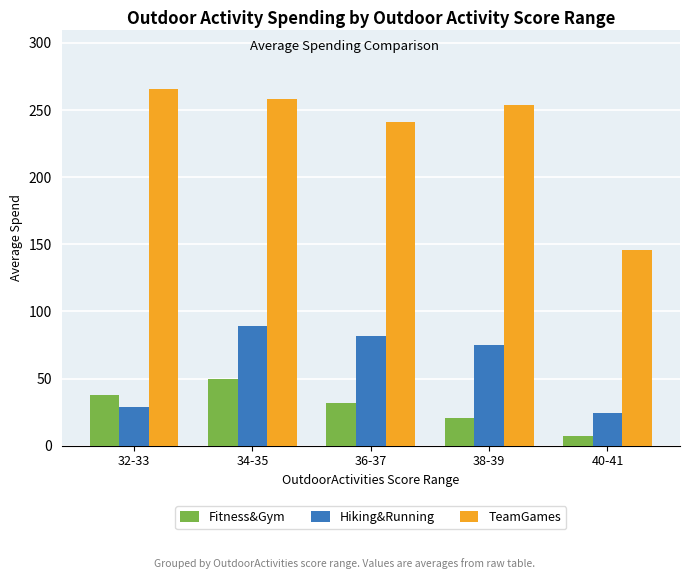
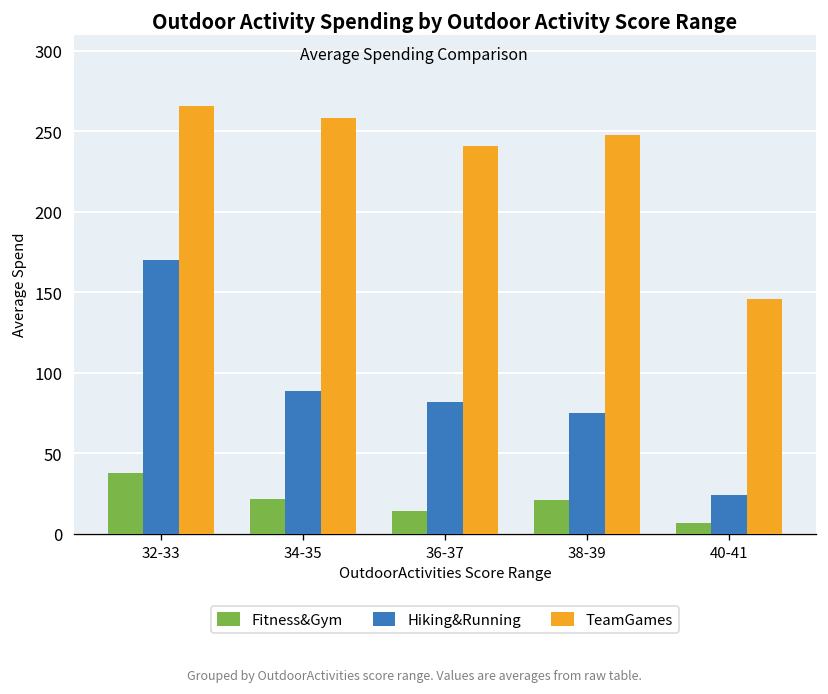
Hiking&Running, 32-33: 29 -> 170
Fitness&Gym, 34-35: 50 -> 22
Fitness&Gym, 36-37: 32 -> 14
TeamGames, 38-39: 254 -> 248
